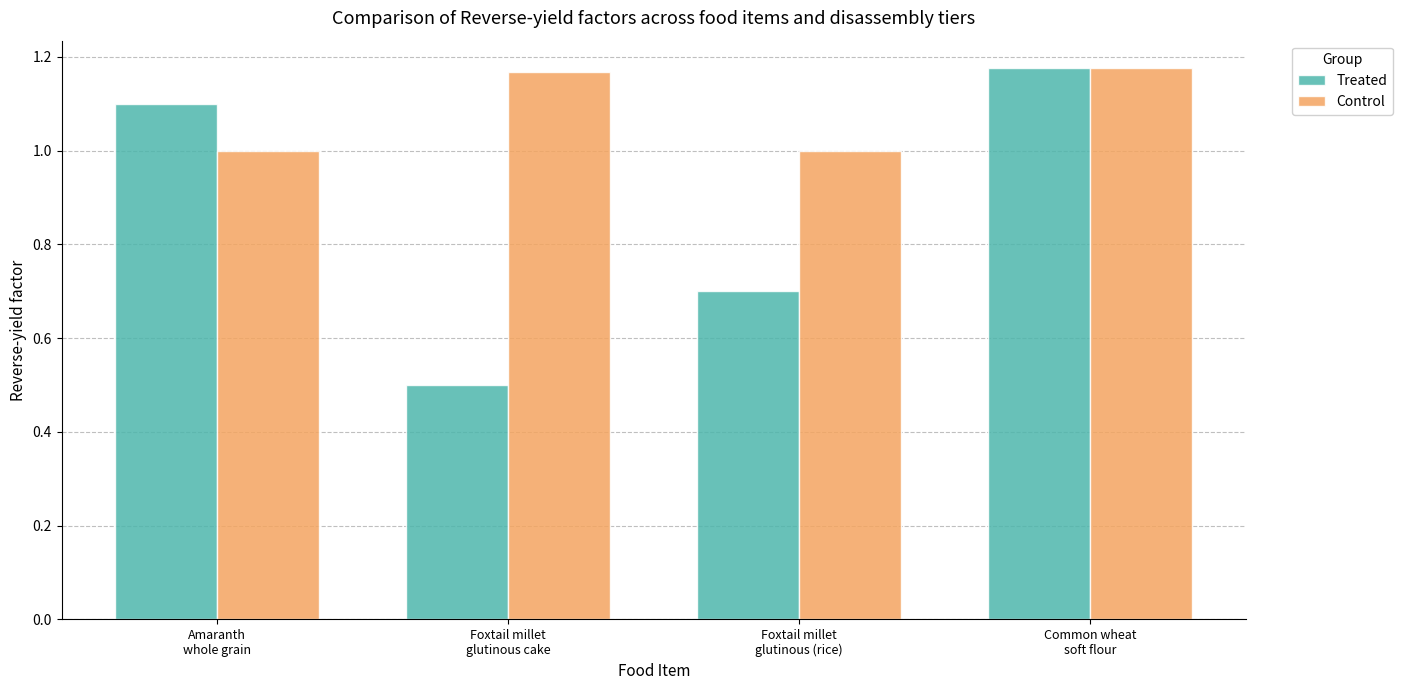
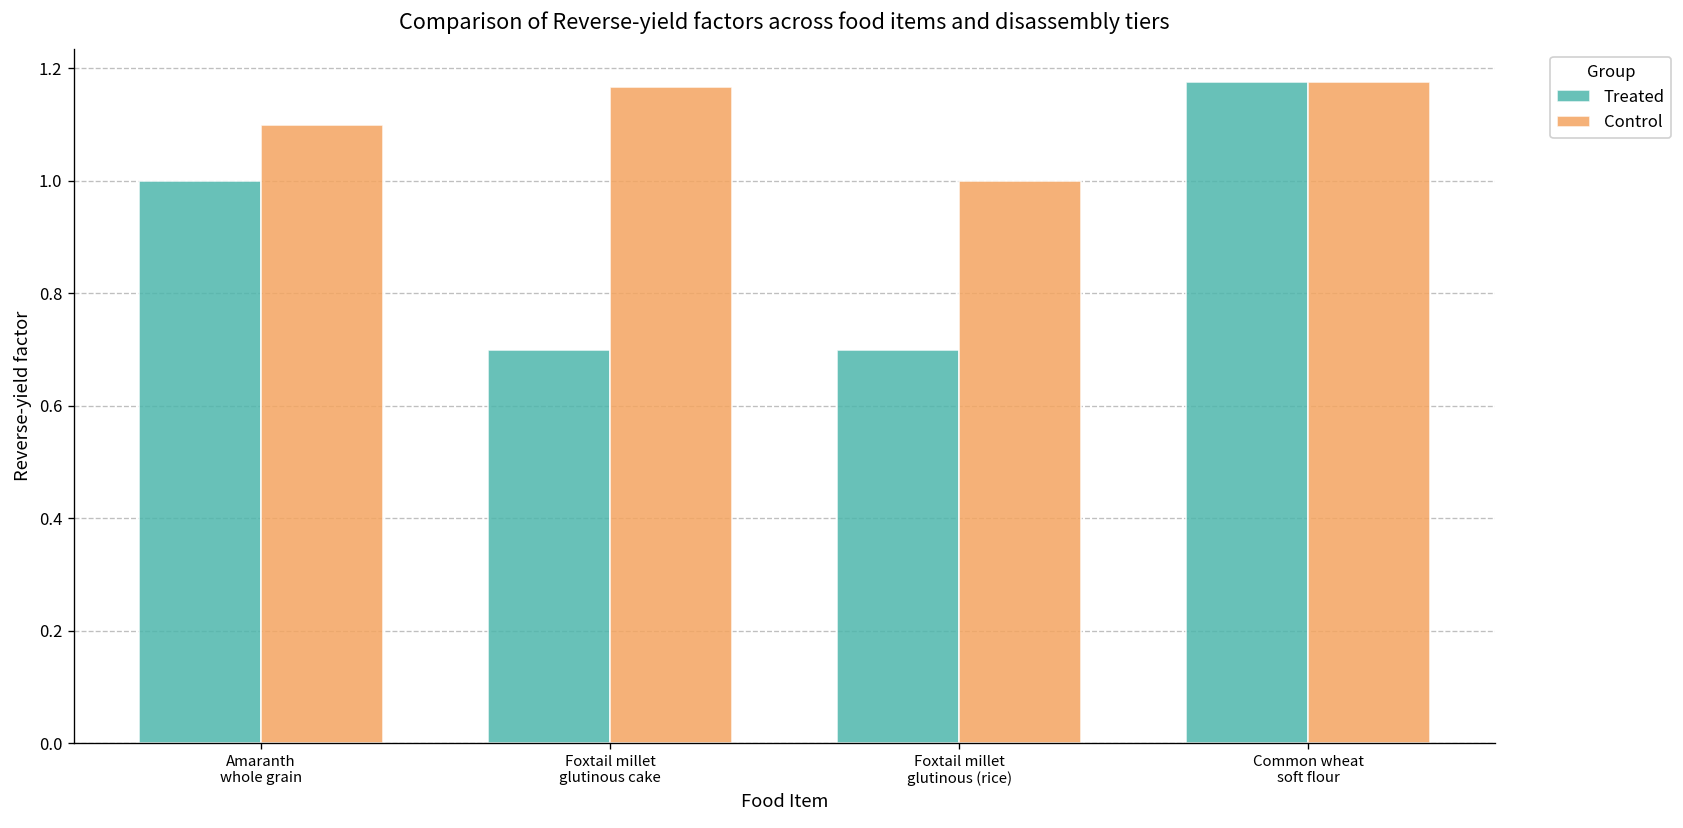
Treated, Amaranth whole grain: 1.1 -> 1.0
Control, Amaranth whole grain: 1.0 -> 1.1
Treated, Foxtail millet glutinous cake: 0.5 -> 0.7
